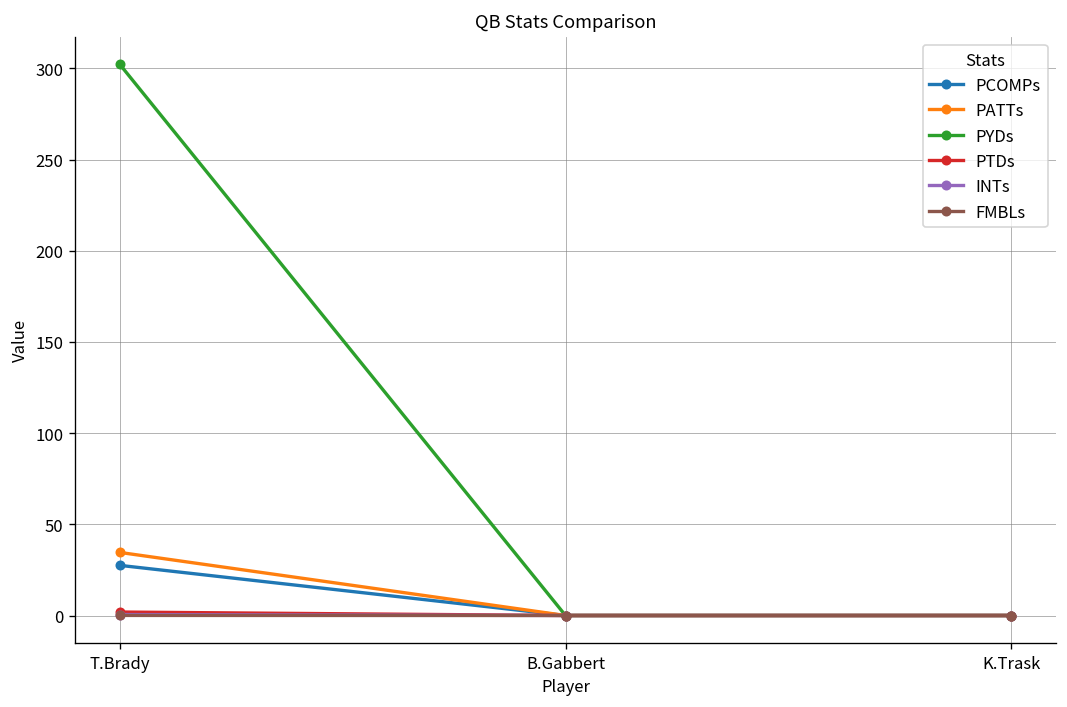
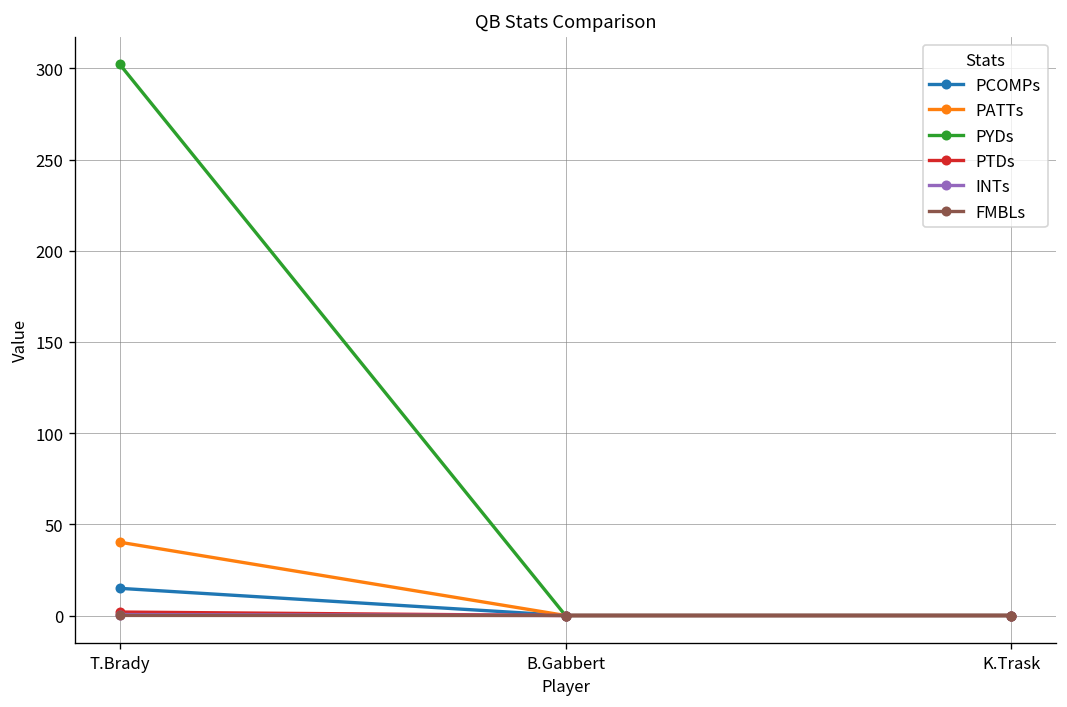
PCOMPs, T.Brady: 28 -> 15
PATTs, T.Brady: 35 -> 40
